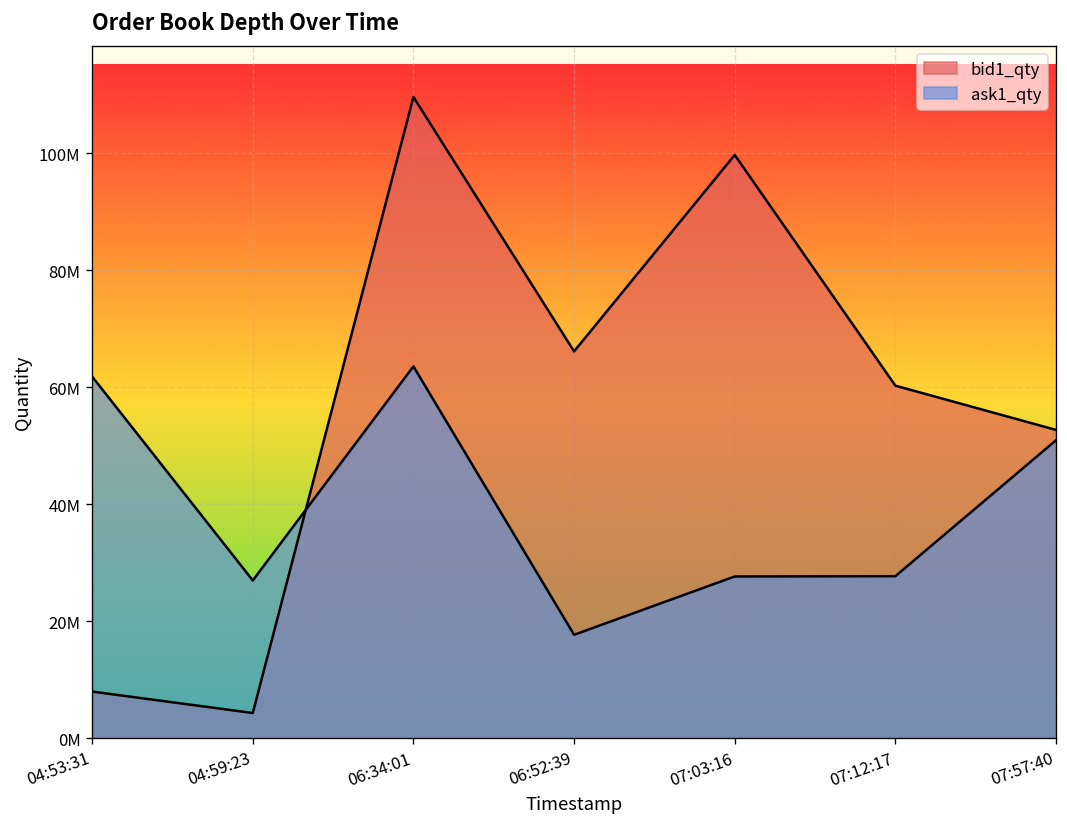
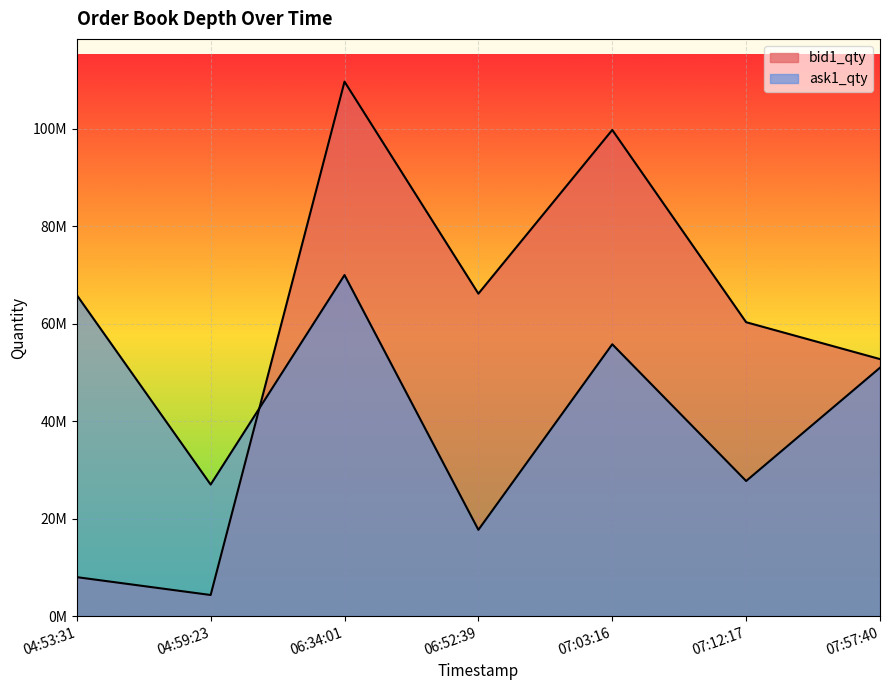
ask1_qty, 04:53:31: 62000000 -> 66000000
ask1_qty, 06:34:01: 64000000 -> 70000000
ask1_qty, 07:03:16: 28000000 -> 56000000
